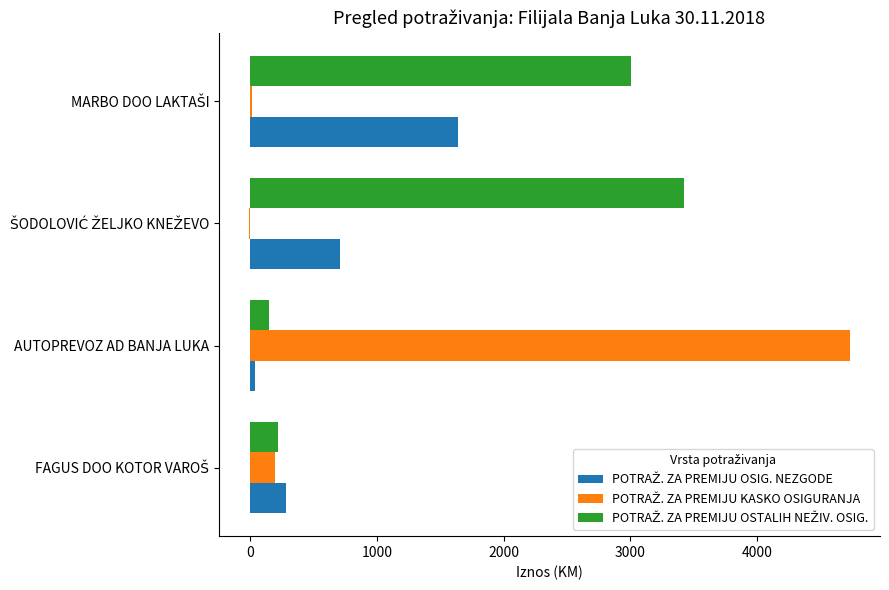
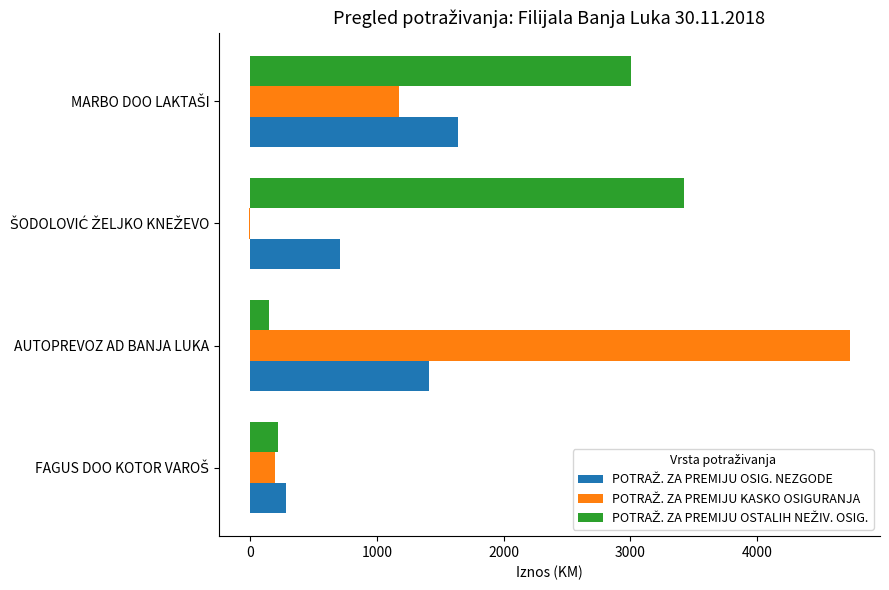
POTRAŽ. ZA PREMIJU KASKO OSIGURANJA, MARBO DOO LAKTAŠI: 20 -> 1180
POTRAŽ. ZA PREMIJU OSIG. NEZGODE, AUTOPREVOZ AD BANJA LUKA: 40 -> 1410
